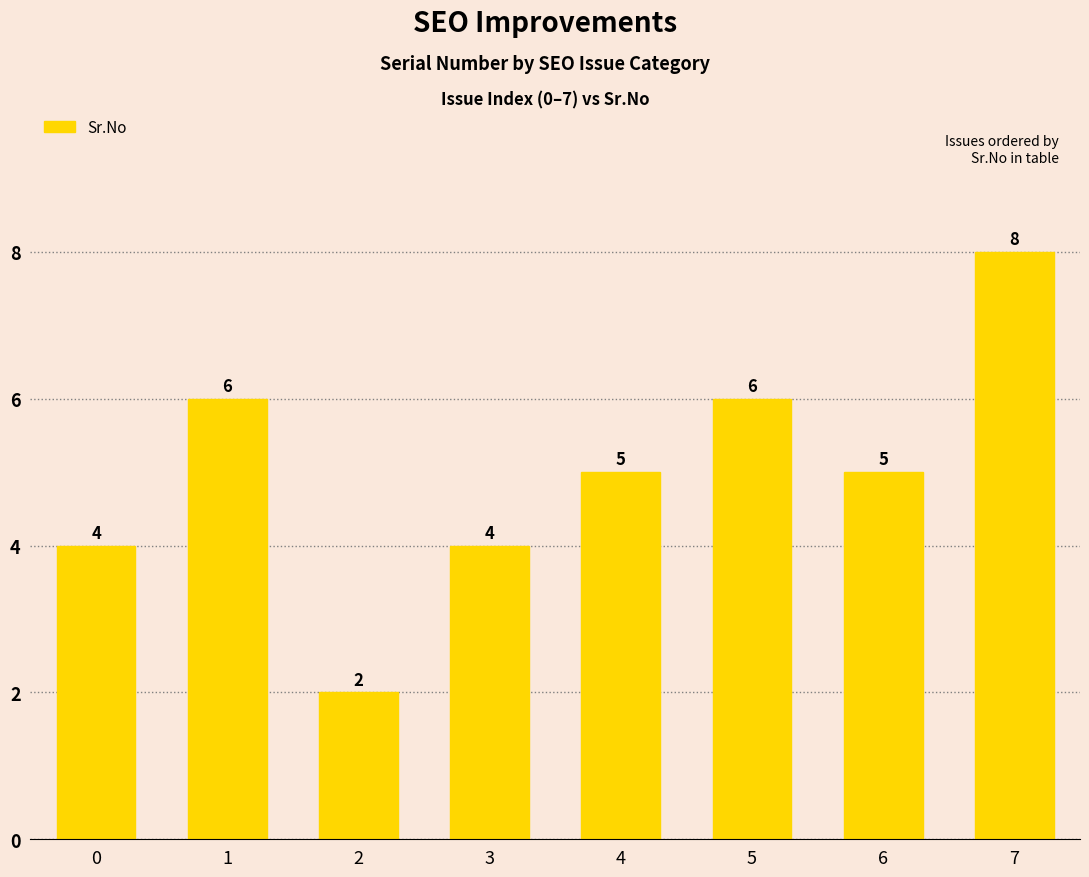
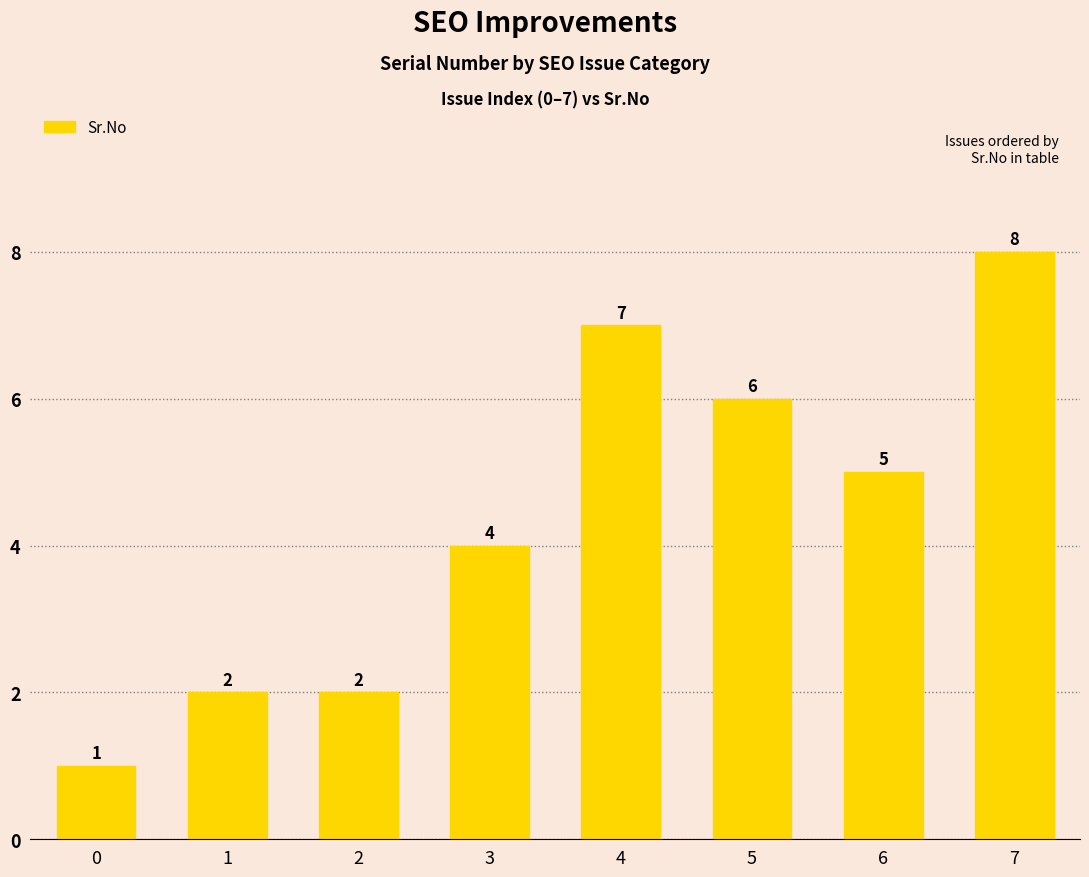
0: 4 -> 1
1: 6 -> 2
4: 5 -> 7
